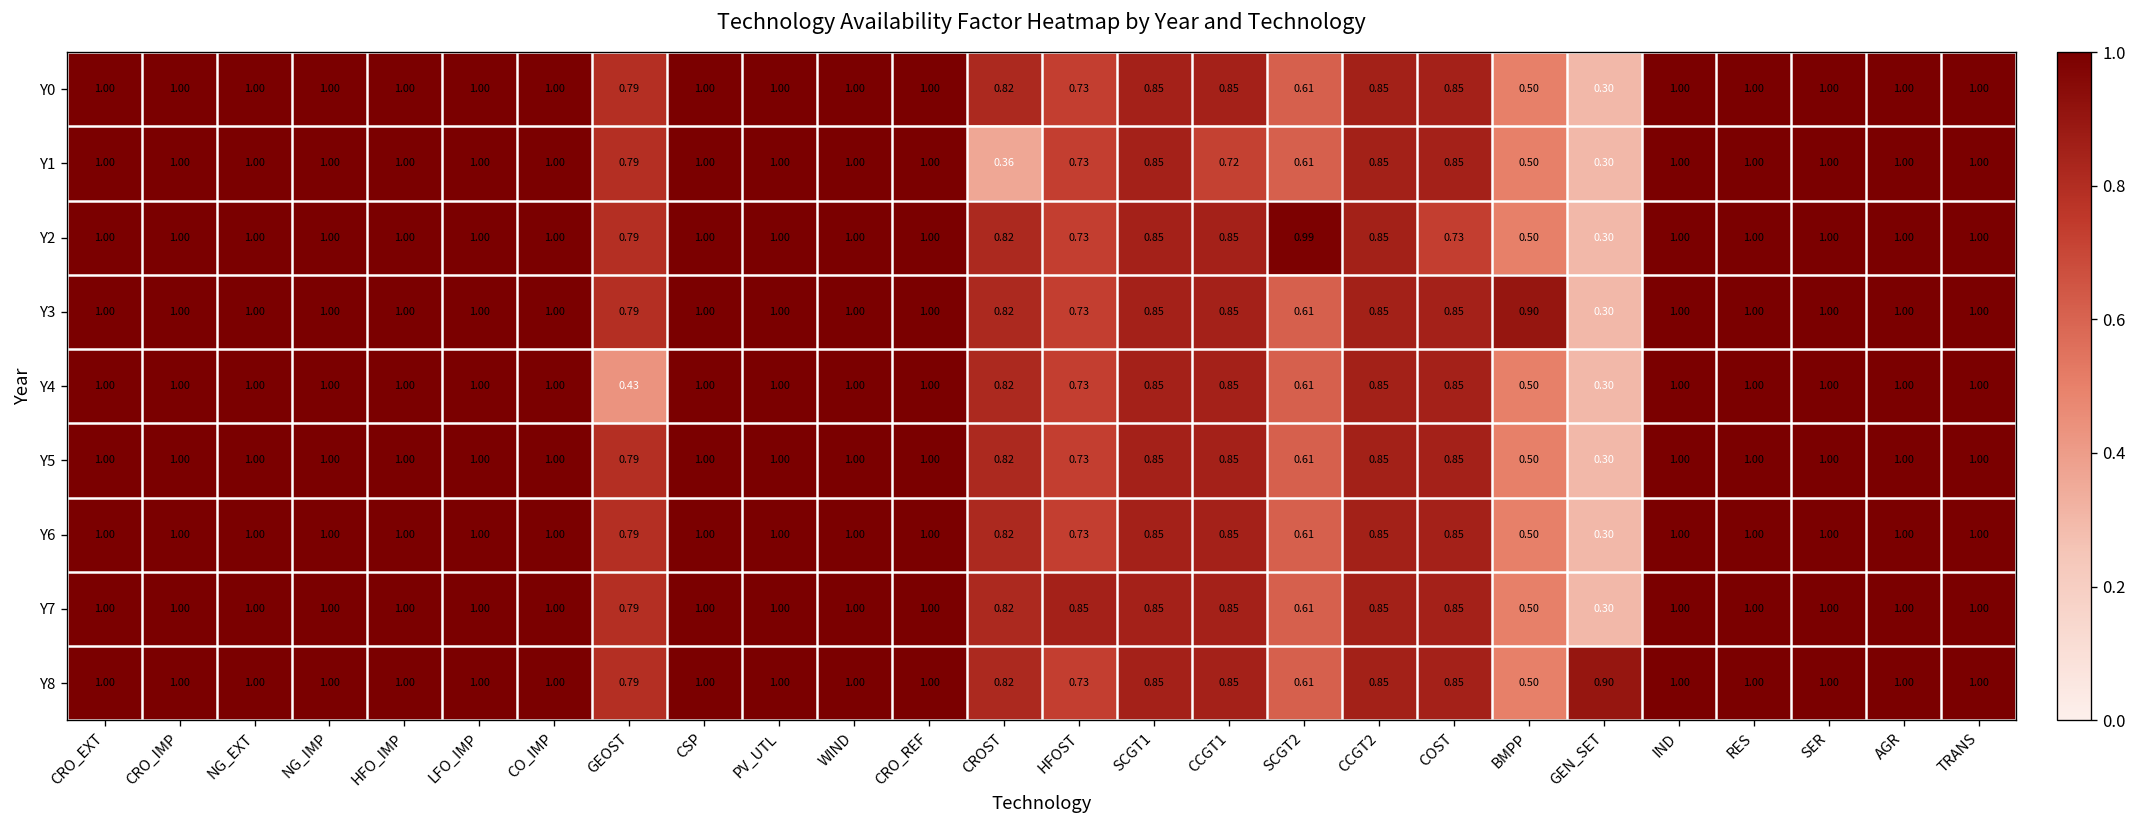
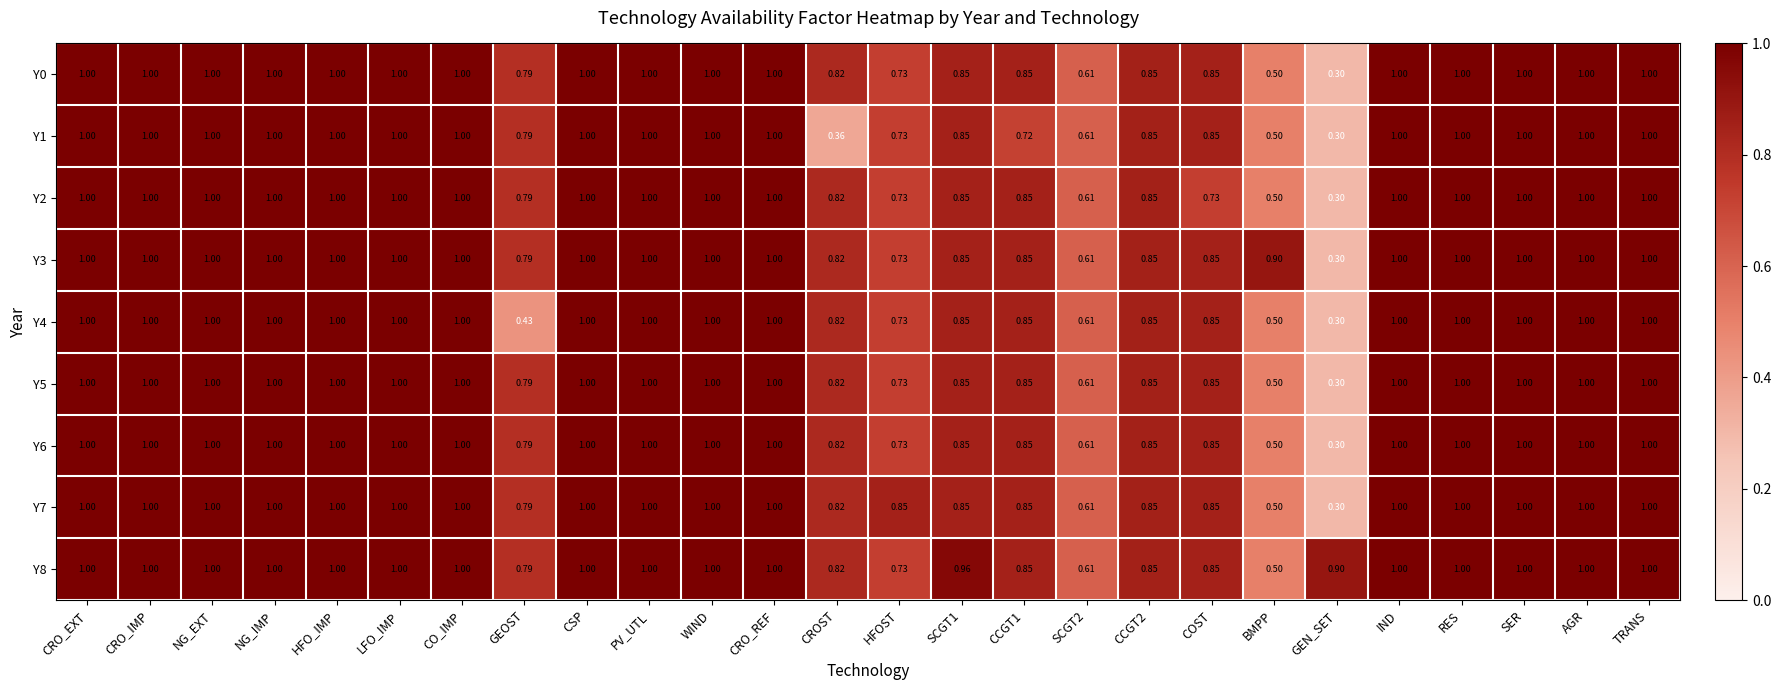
Y2, SCGT2: 0.99 -> 0.61
Y8, SCGT1: 0.85 -> 0.96
